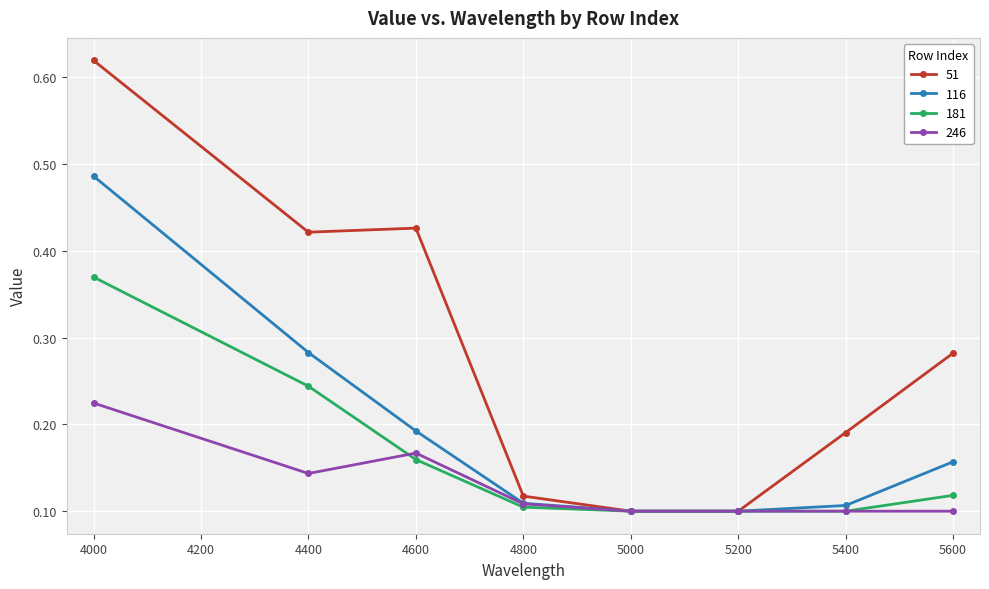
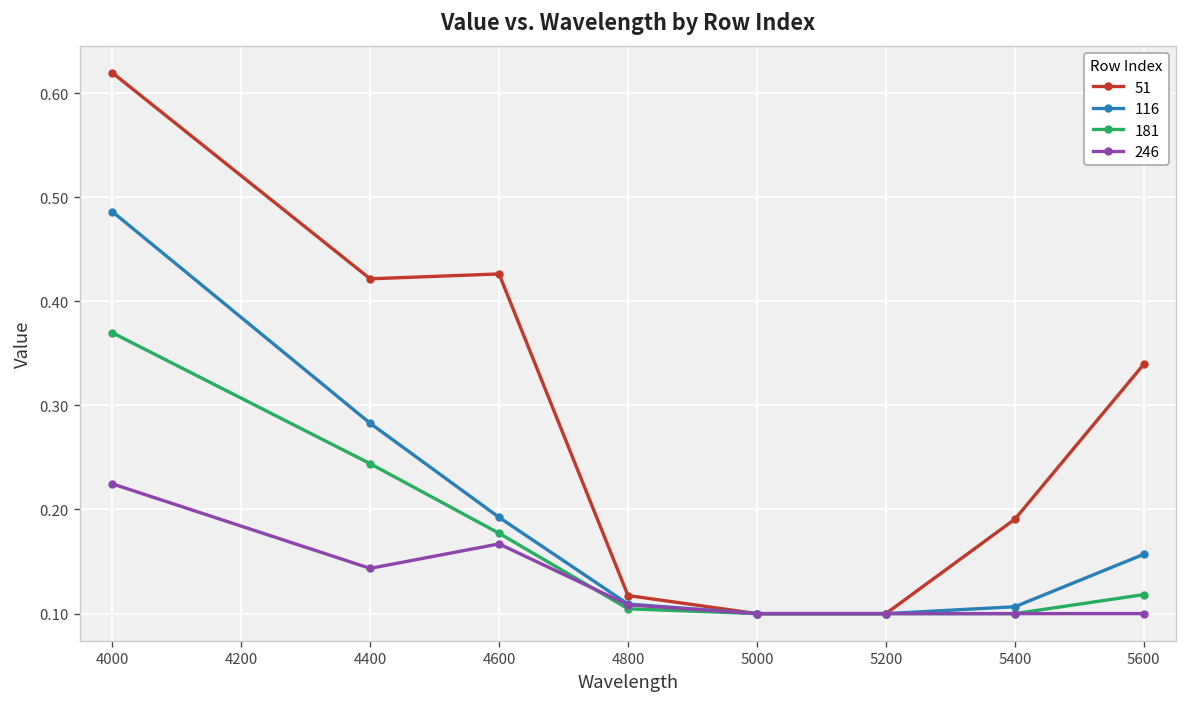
181, 4600: 0.16 -> 0.18
51, 5600: 0.28 -> 0.34
